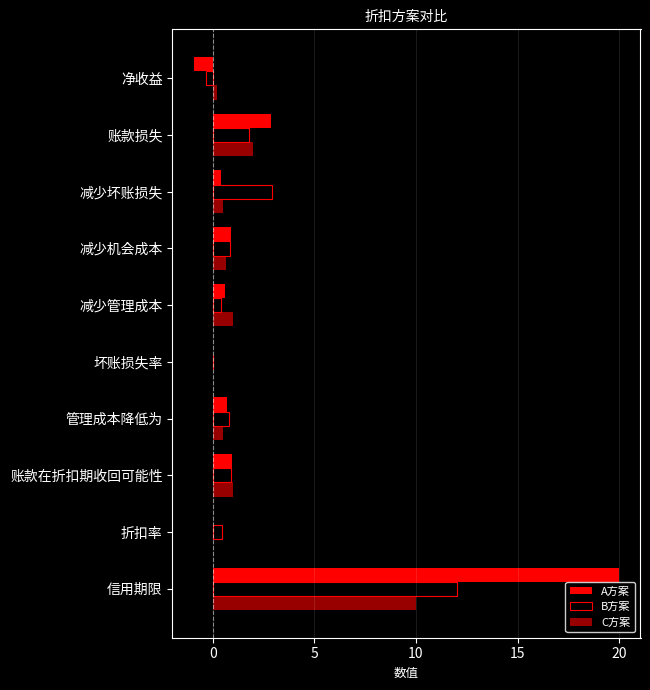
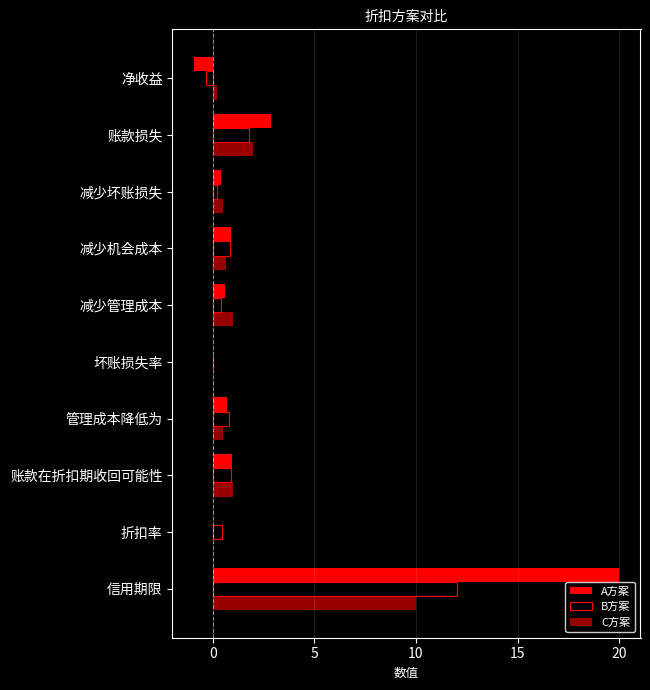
B方案, 减少坏账损失: 2.9 -> 0.2
